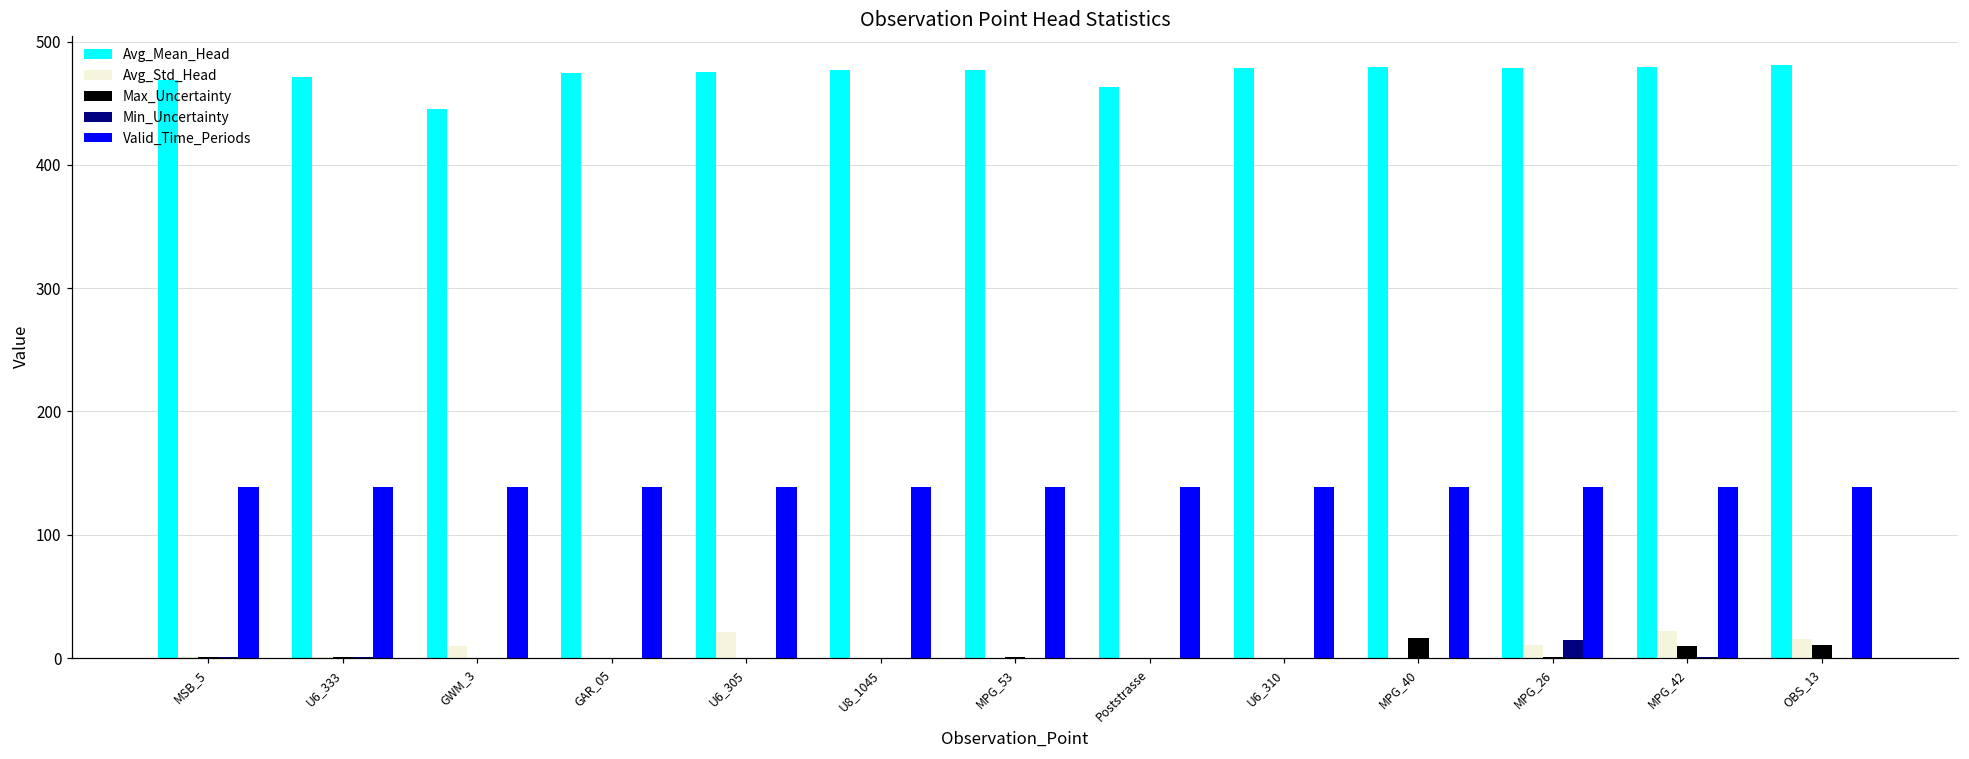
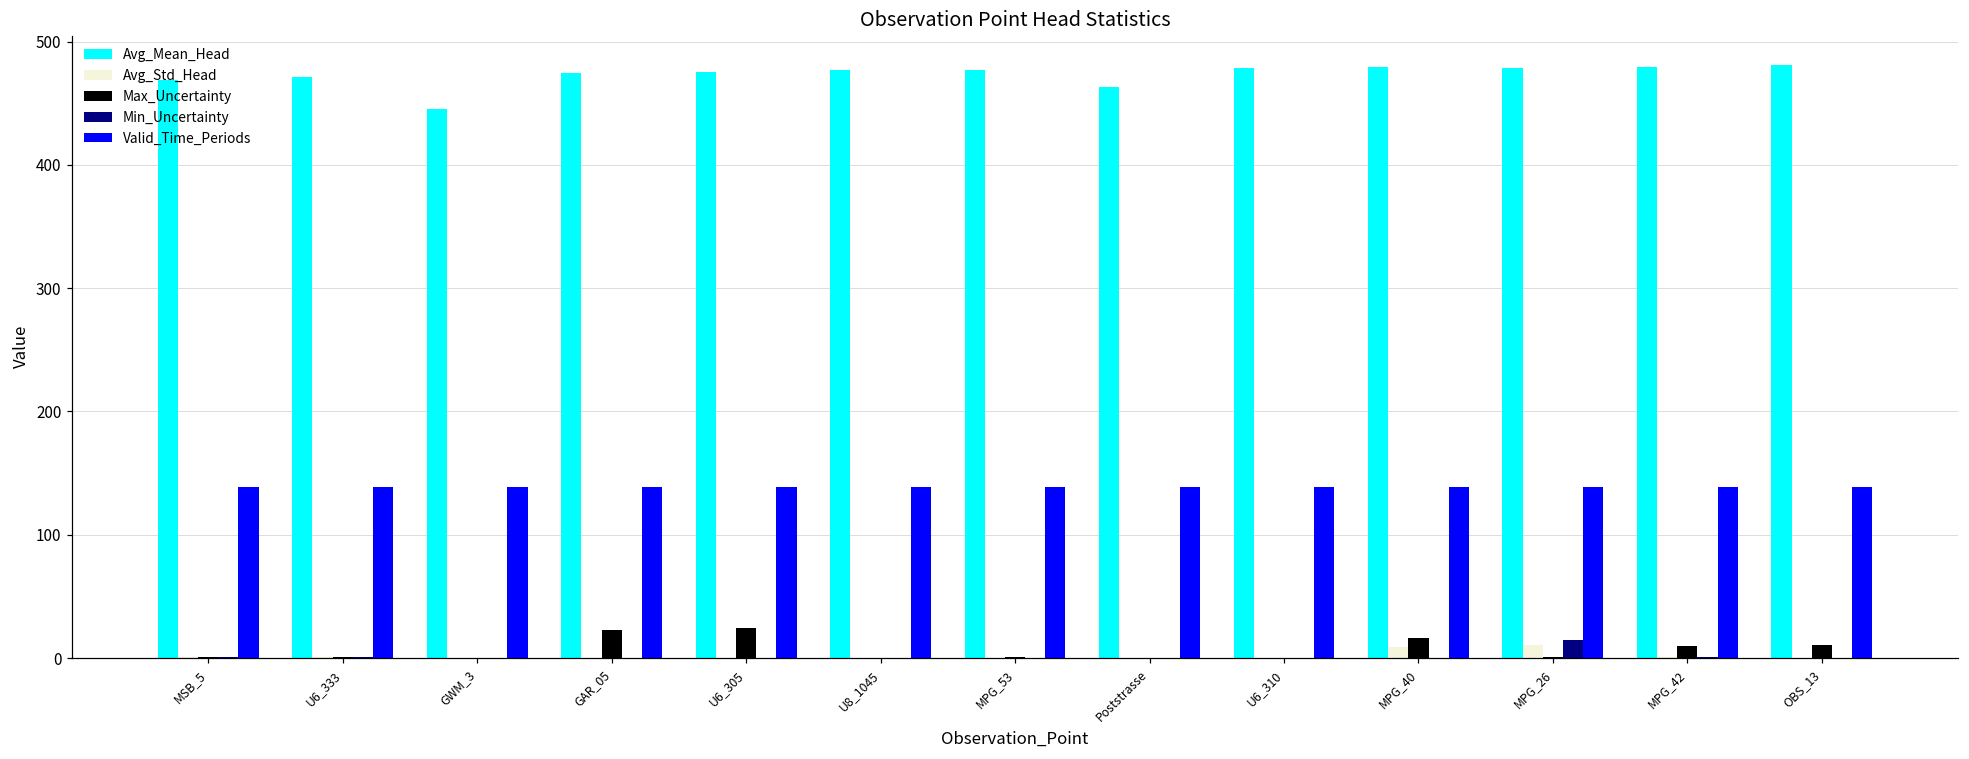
Avg_Std_Head, GWM_3: 10 -> 0
Max_Uncertainty, GAR_05: 0 -> 23
Avg_Std_Head, U6_305: 21 -> 0
Max_Uncertainty, U6_305: 0 -> 24
Avg_Std_Head, MPG_40: 0 -> 9
Avg_Std_Head, MPG_42: 22 -> 0
Avg_Std_Head, OBS_13: 16 -> 0
